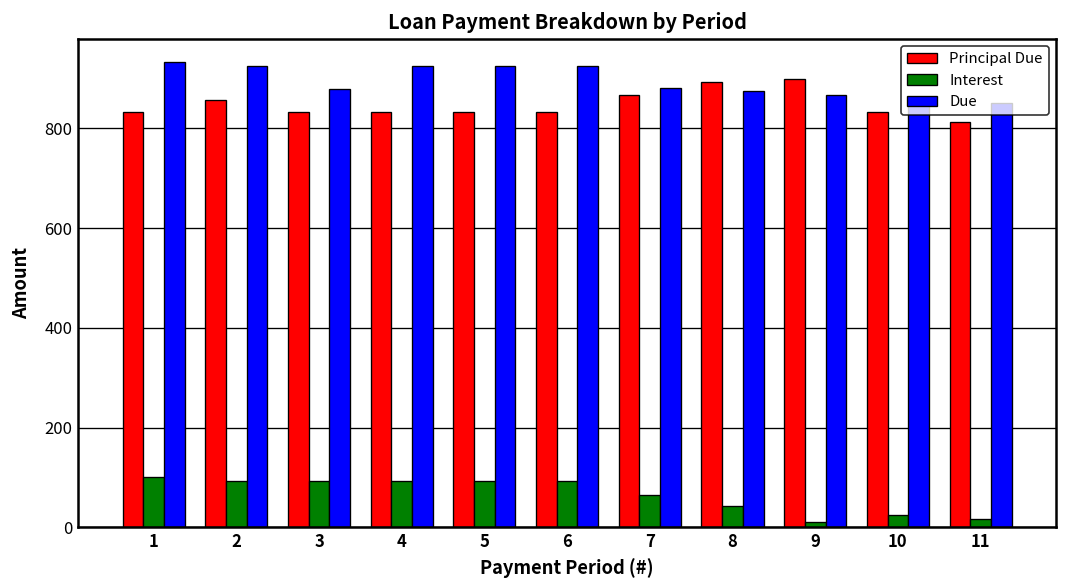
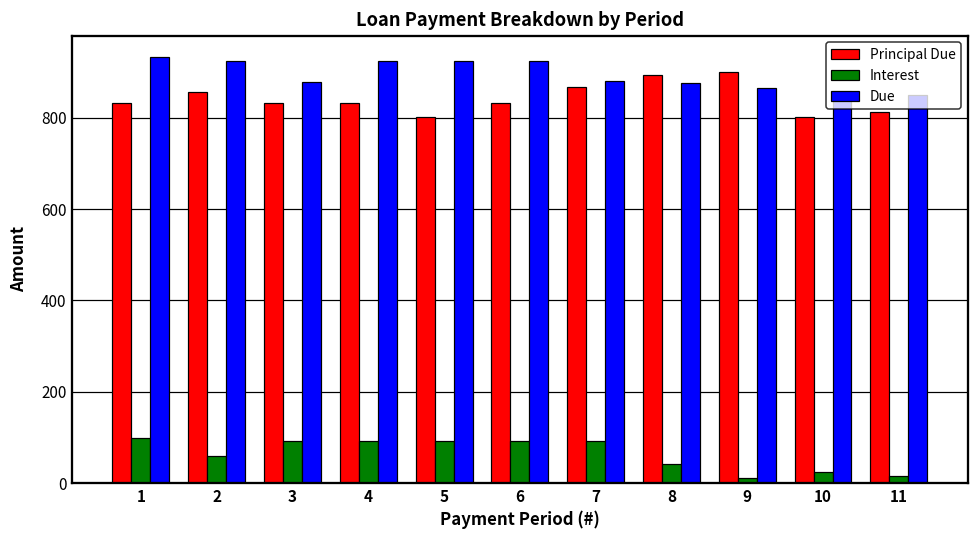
Interest, 2: 90 -> 60
Principal Due, 5: 830 -> 800
Interest, 7: 70 -> 90
Principal Due, 10: 830 -> 800
